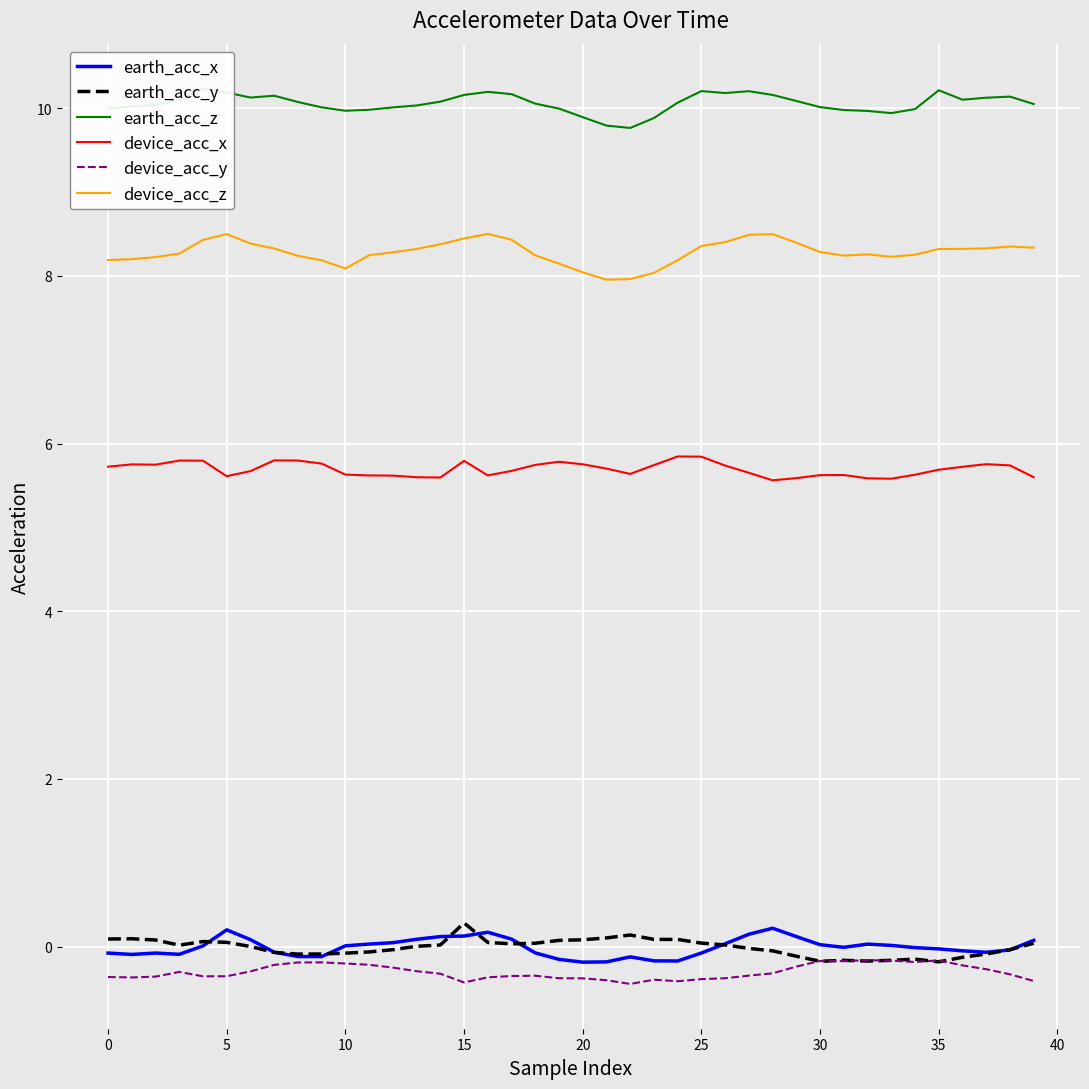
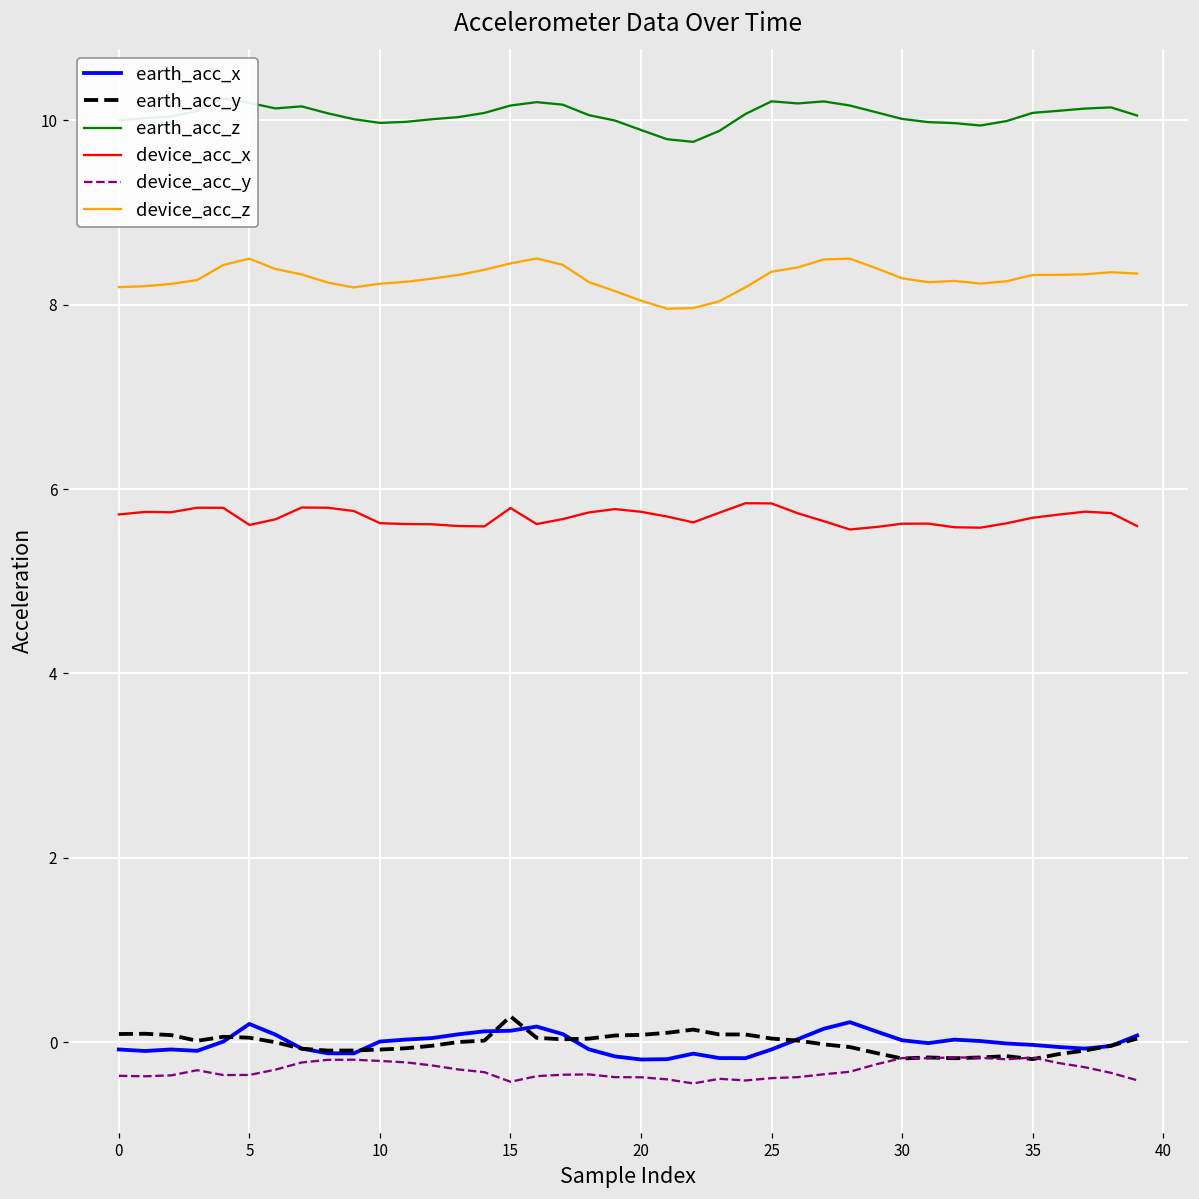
device_acc_z, 10: 8.1 -> 8.2
earth_acc_z, 35: 10.2 -> 10.1
